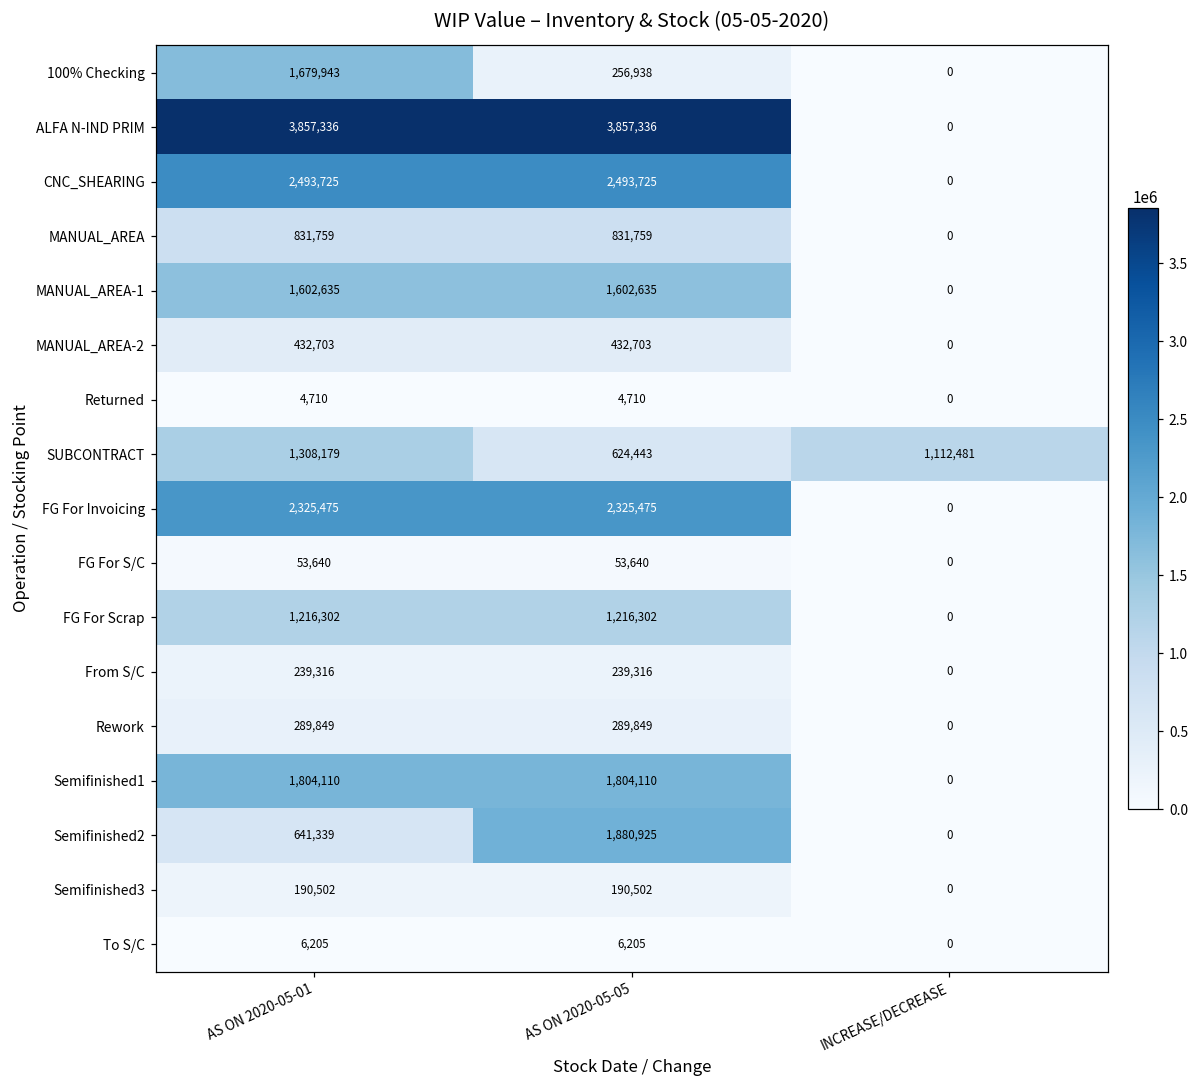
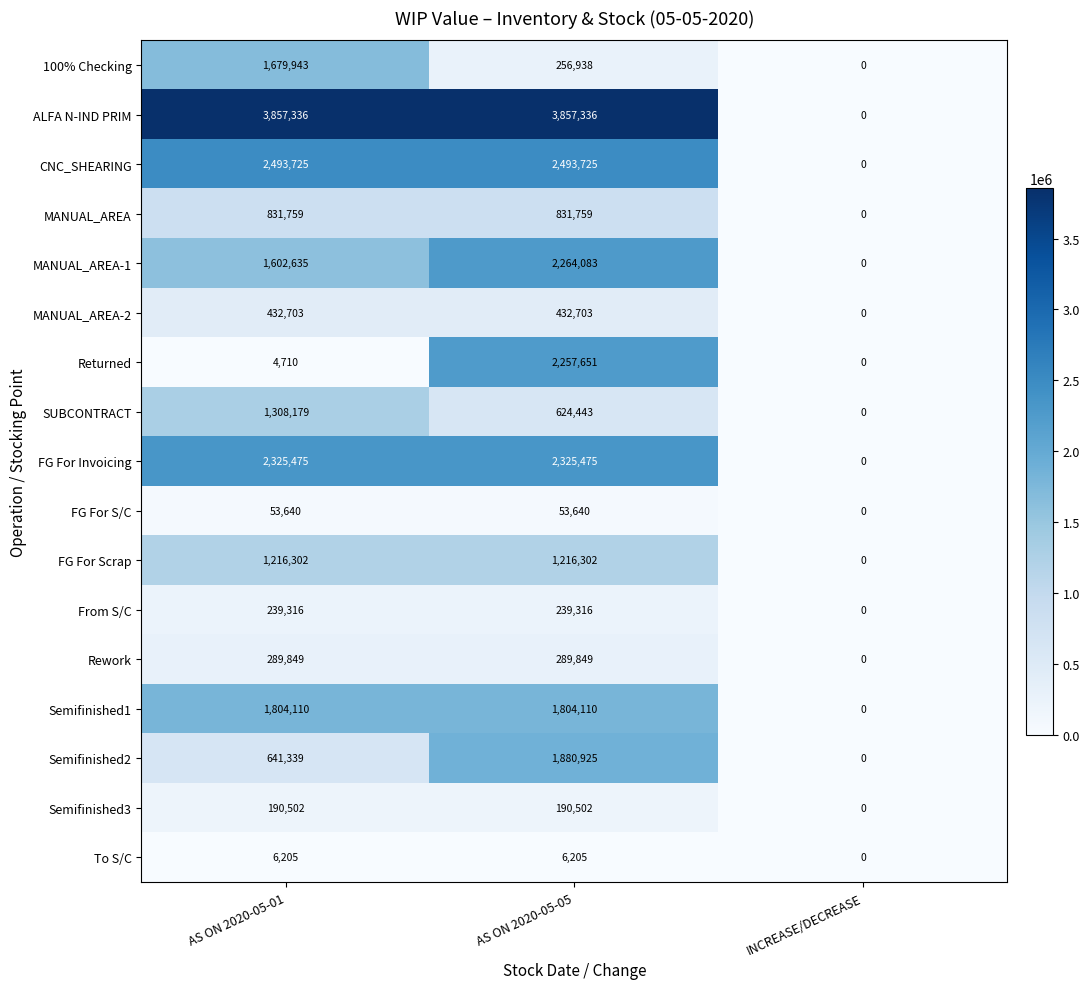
MANUAL_AREA-1, AS ON 2020-05-05: 1,602,635 -> 2,264,083
Returned, AS ON 2020-05-05: 4,710 -> 2,257,651
SUBCONTRACT, INCREASE/DECREASE: 1,112,481 -> 0
